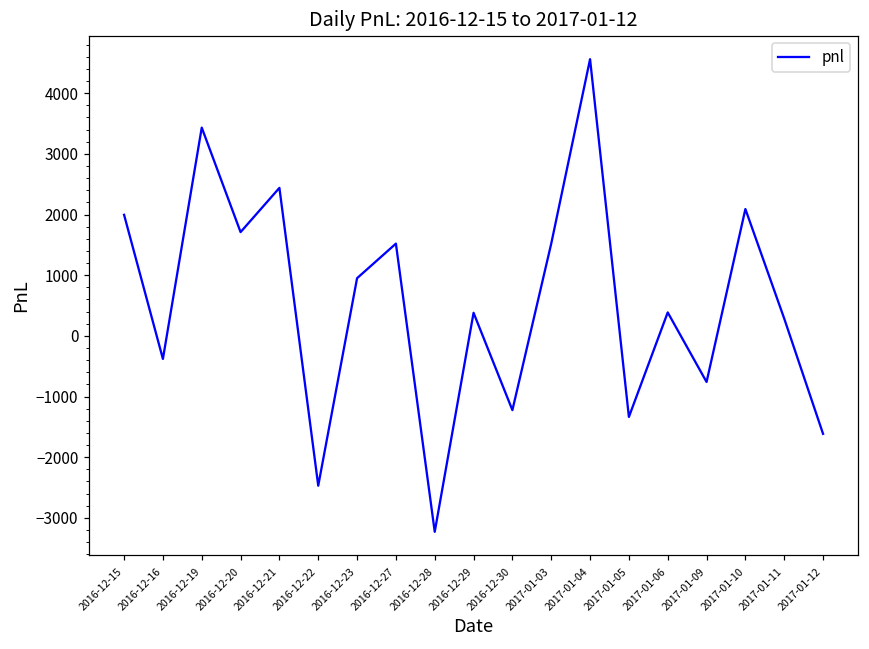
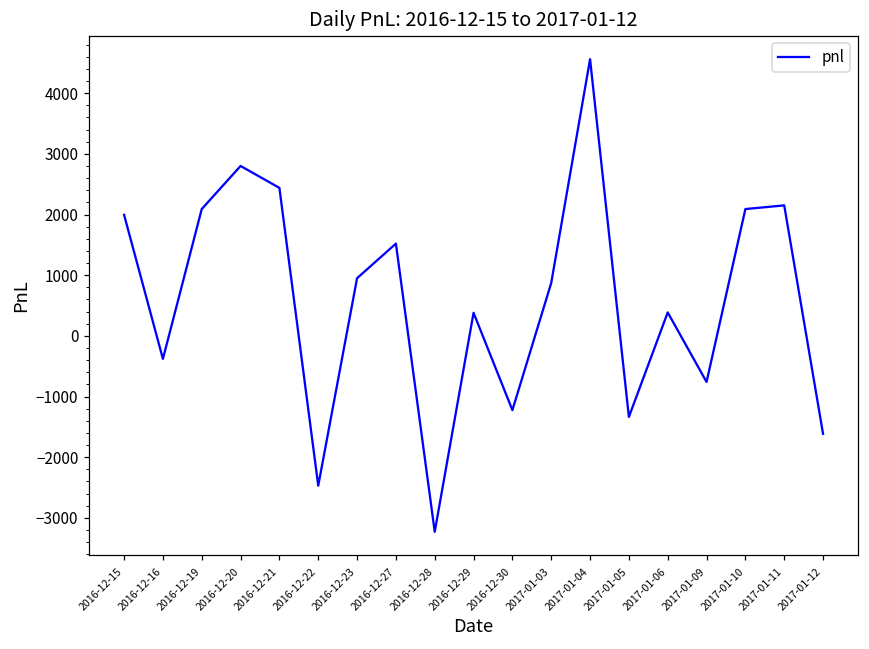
2016-12-19: 3400 -> 2100
2016-12-20: 1700 -> 2800
2017-01-03: 1500 -> 900
2017-01-11: 300 -> 2200
